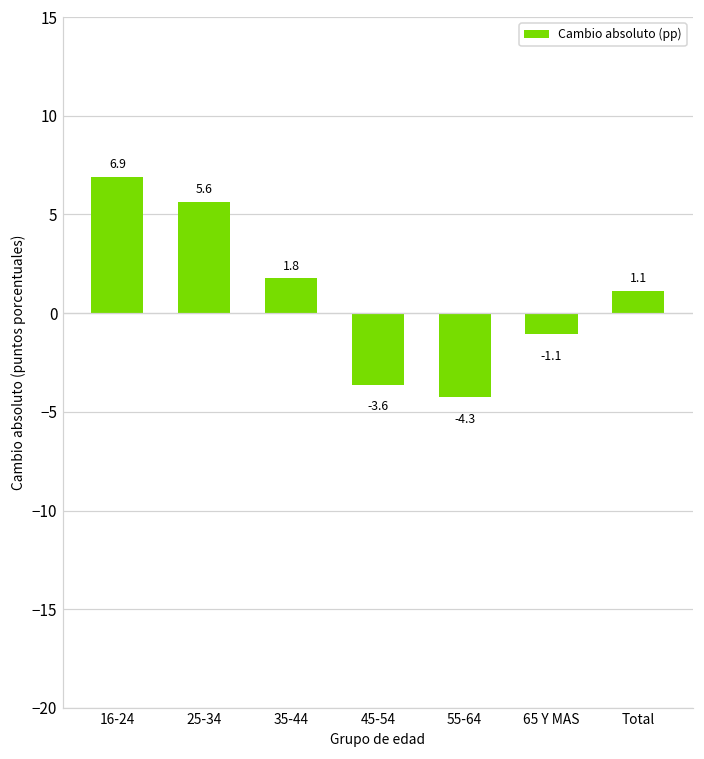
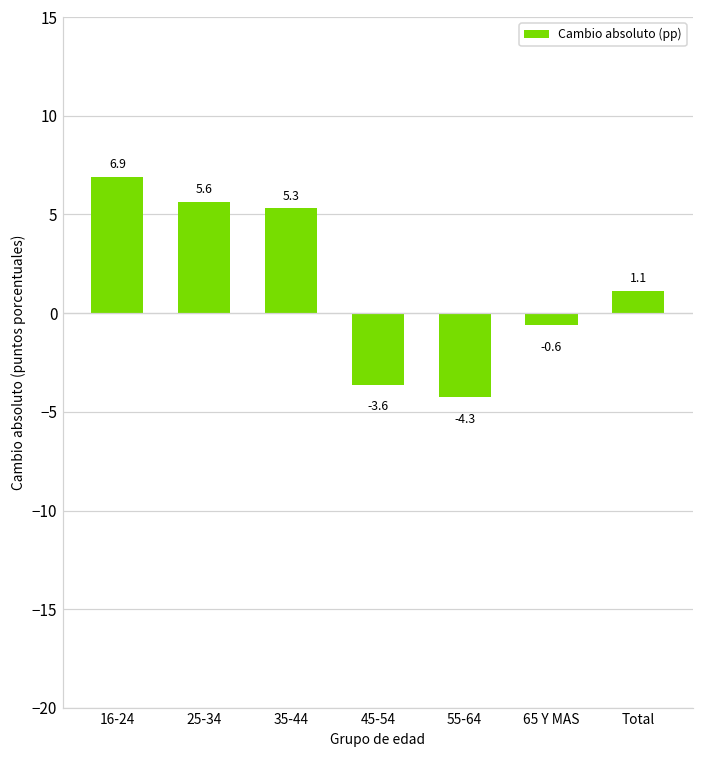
35-44: 1.8 -> 5.3
65 Y MAS: -1.1 -> -0.6
